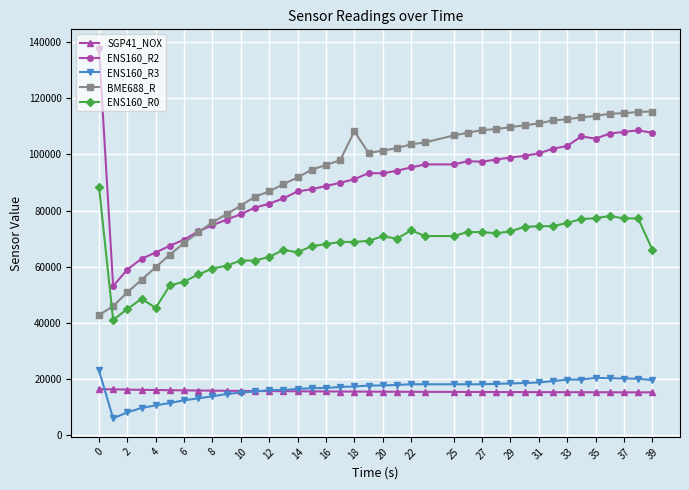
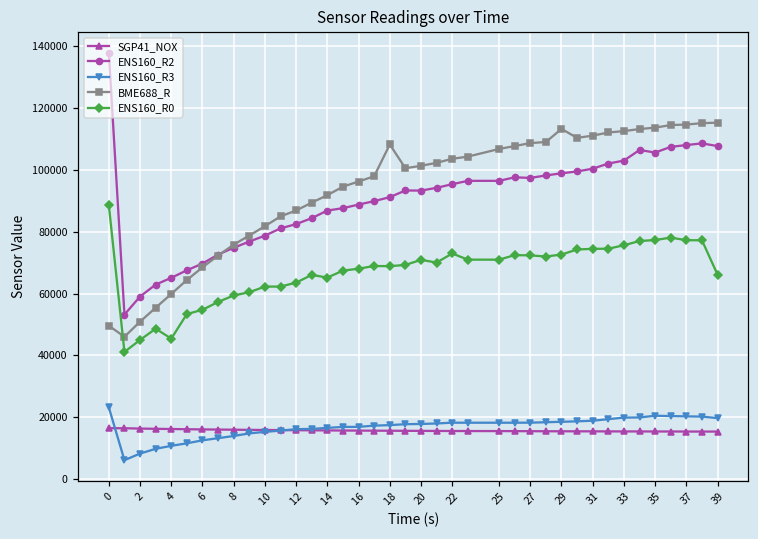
BME688_R, 0: 43000 -> 50000
BME688_R, 29: 110000 -> 113000
